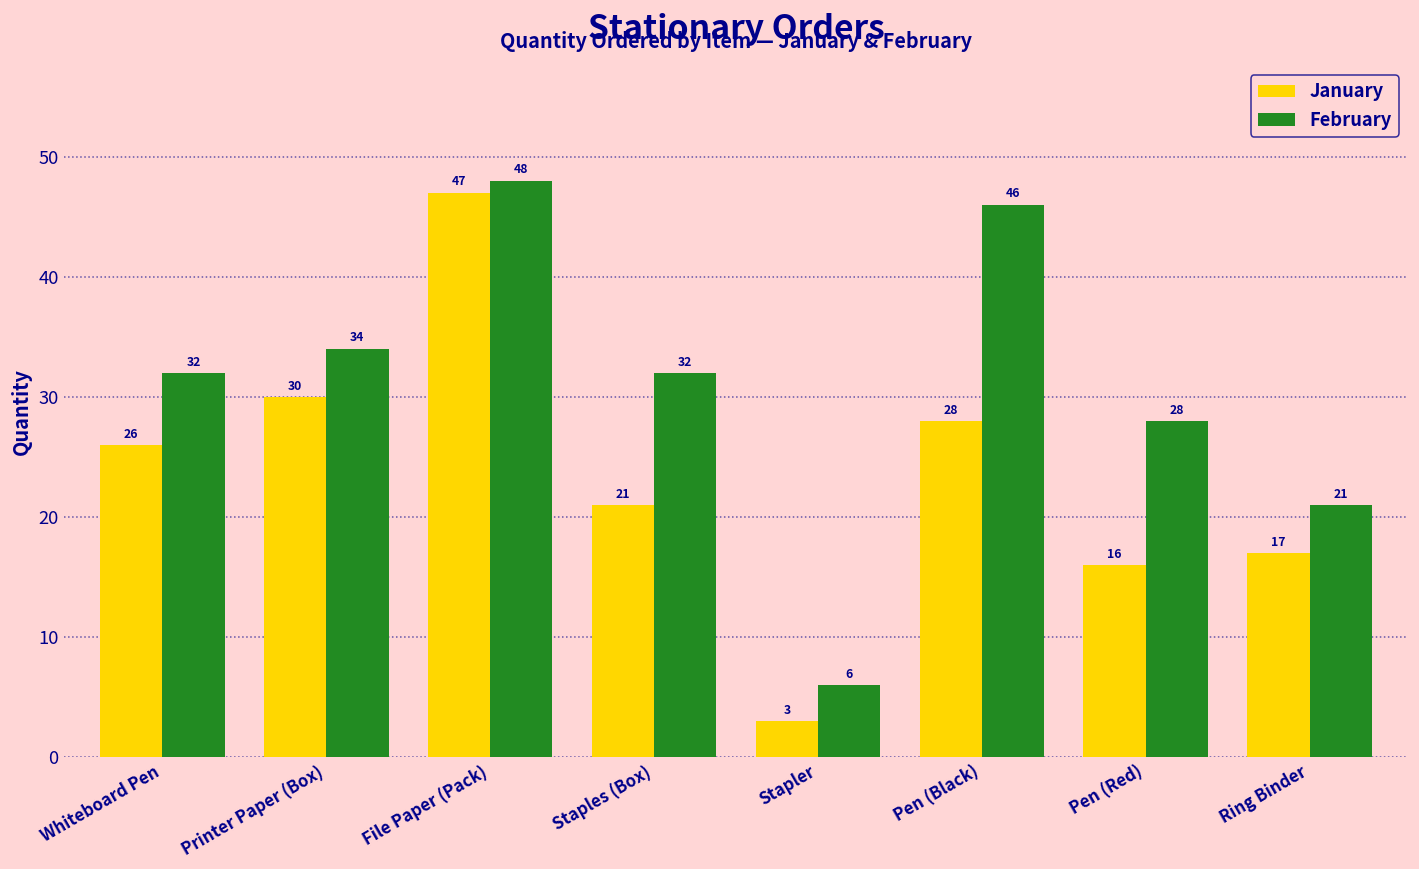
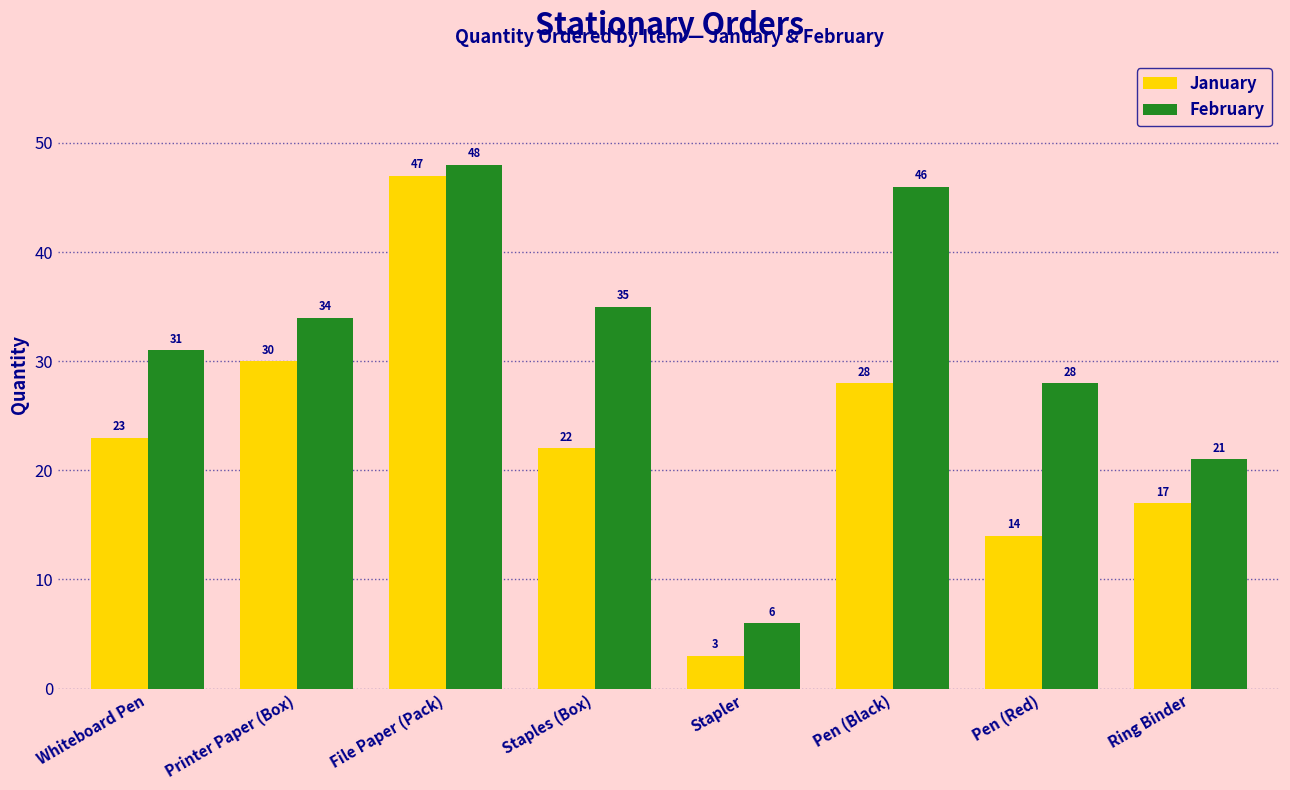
January, Whiteboard Pen: 26 -> 23
February, Whiteboard Pen: 32 -> 31
January, Staples (Box): 21 -> 22
February, Staples (Box): 32 -> 35
January, Pen (Red): 16 -> 14
